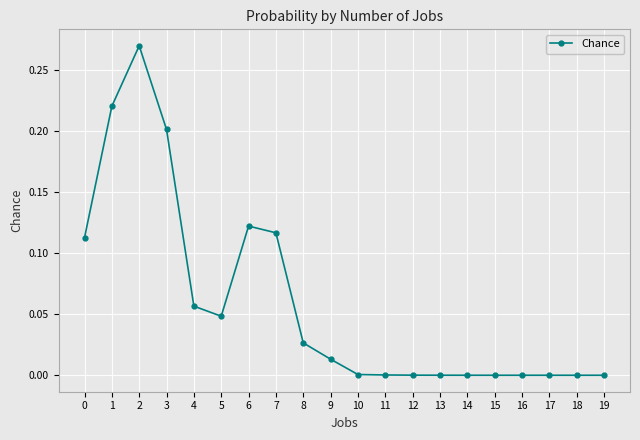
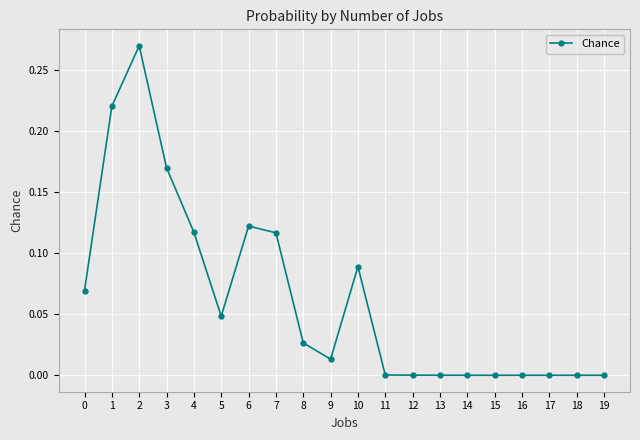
0: 0.113 -> 0.069
3: 0.202 -> 0.170
4: 0.057 -> 0.117
10: 0.001 -> 0.089
